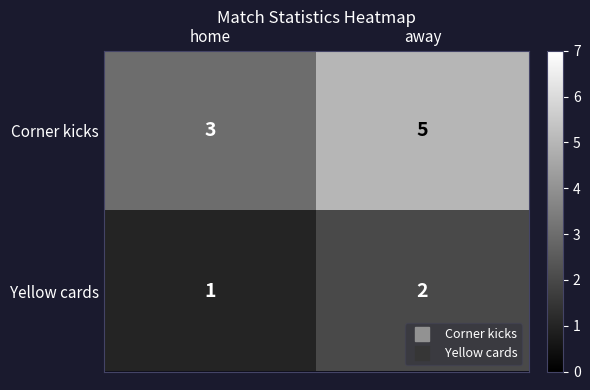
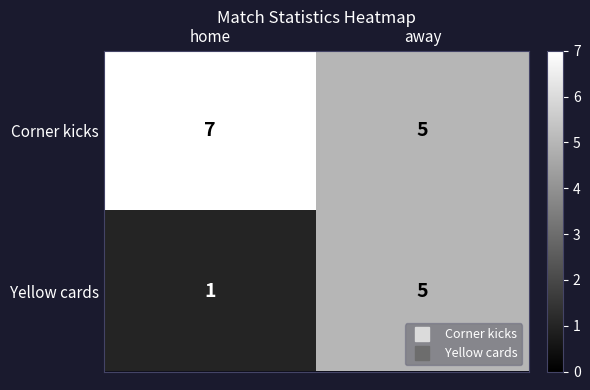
Corner kicks, home: 3 -> 7
Yellow cards, away: 2 -> 5
